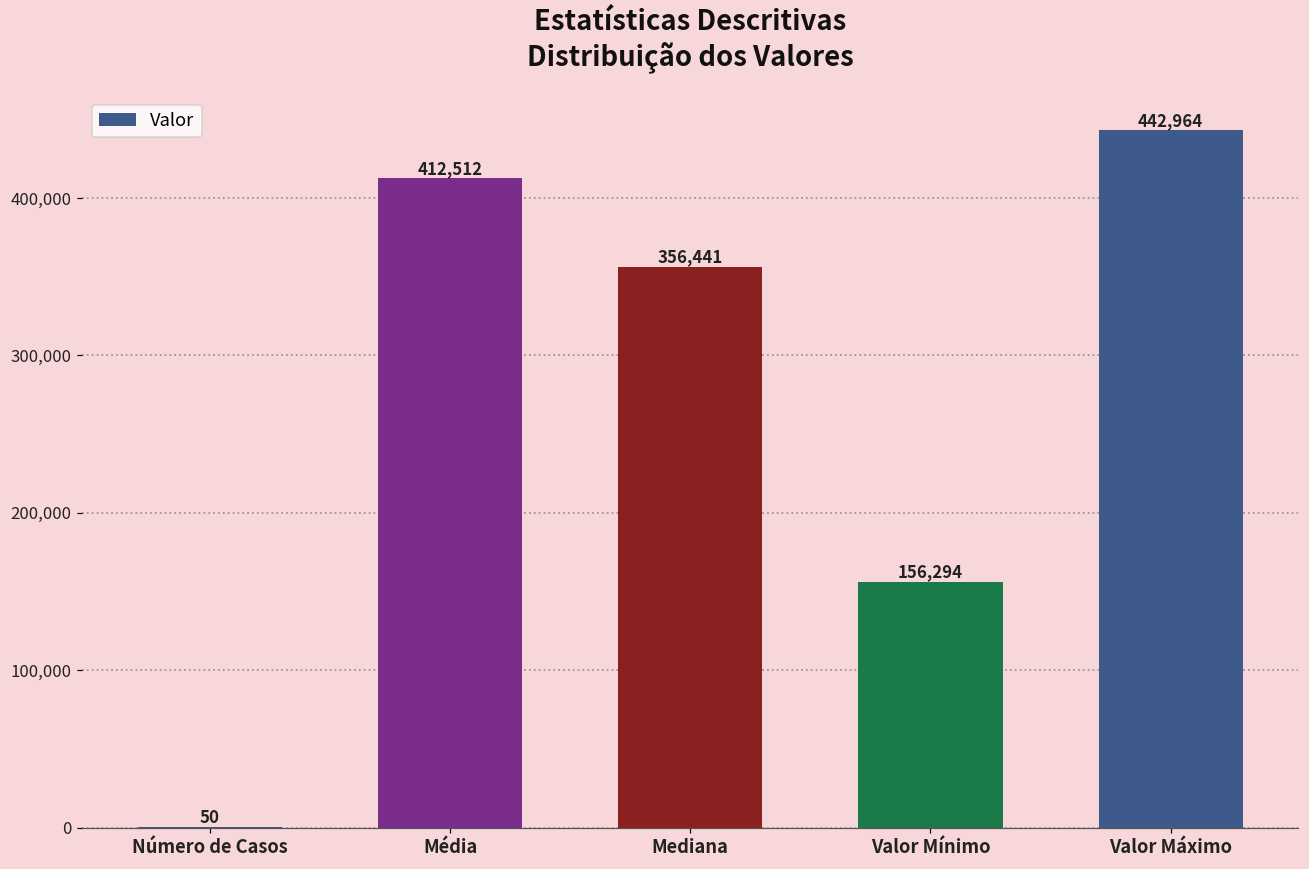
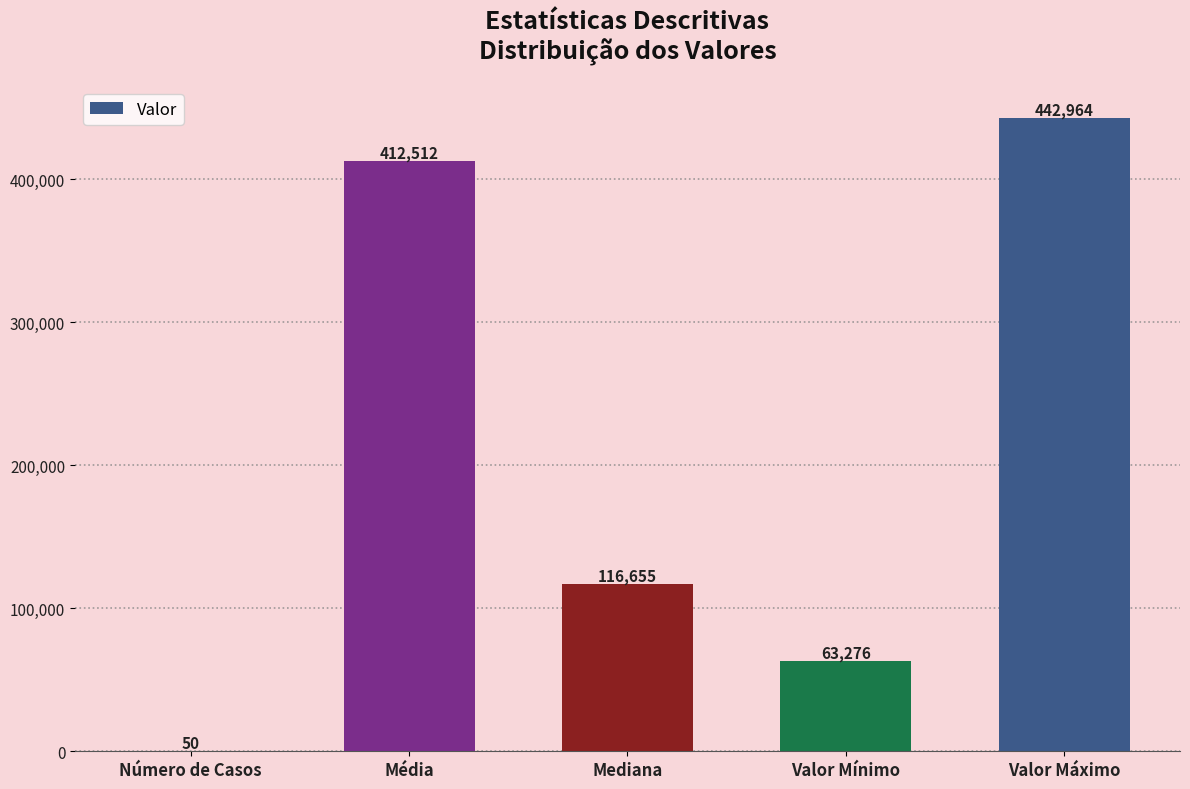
Mediana: 356,441 -> 116,655
Valor Mínimo: 156,294 -> 63,276
